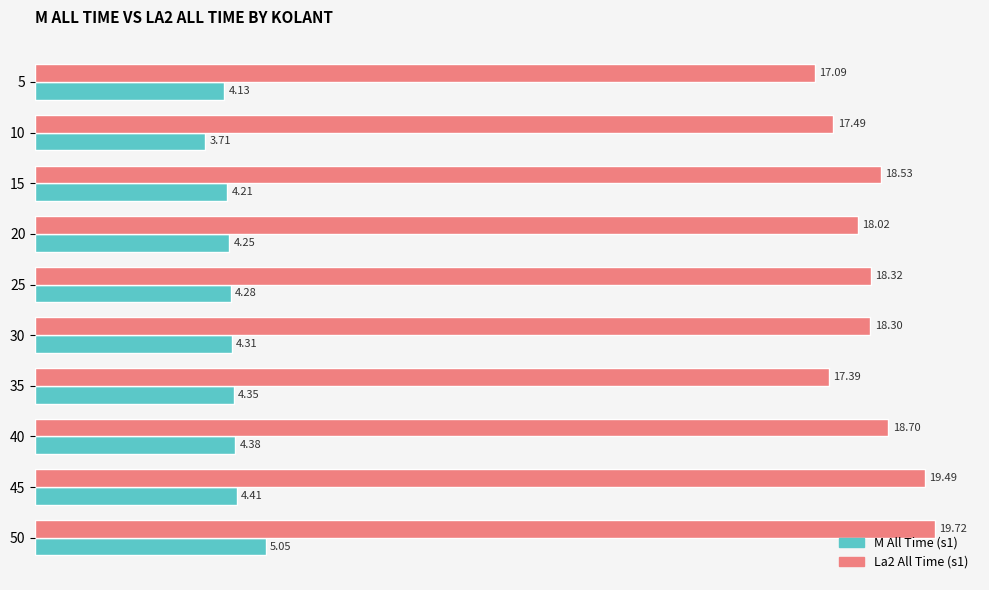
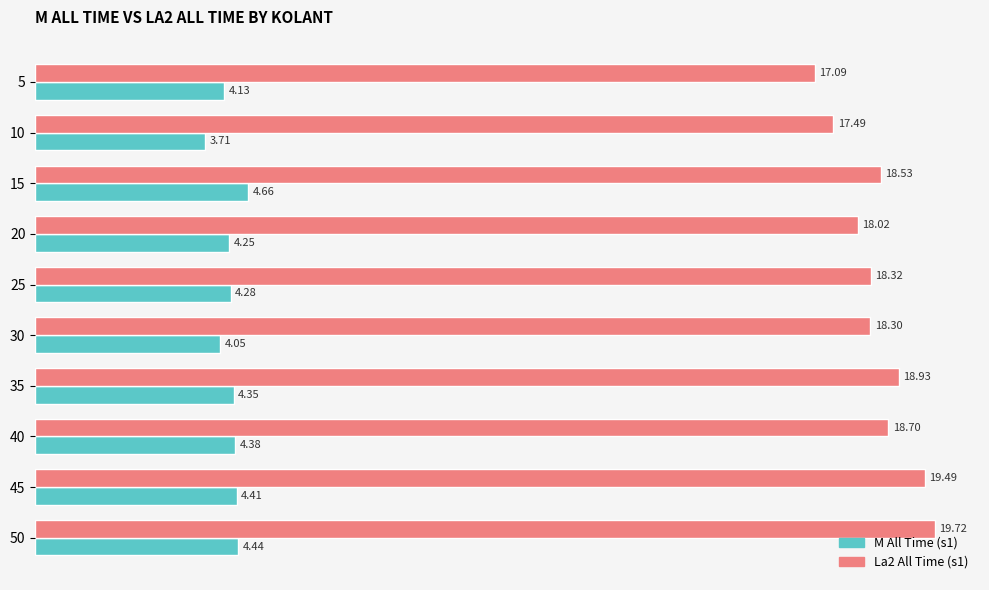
M All Time (s1), 15: 4.21 -> 4.66
M All Time (s1), 30: 4.31 -> 4.05
La2 All Time (s1), 35: 17.39 -> 18.93
M All Time (s1), 50: 5.05 -> 4.44
